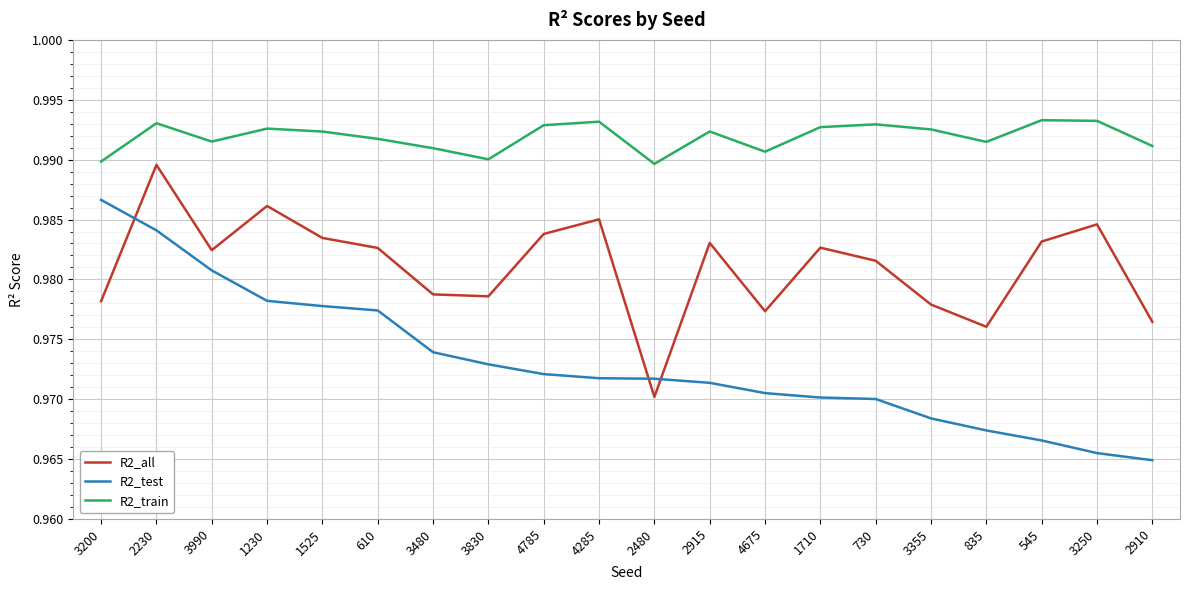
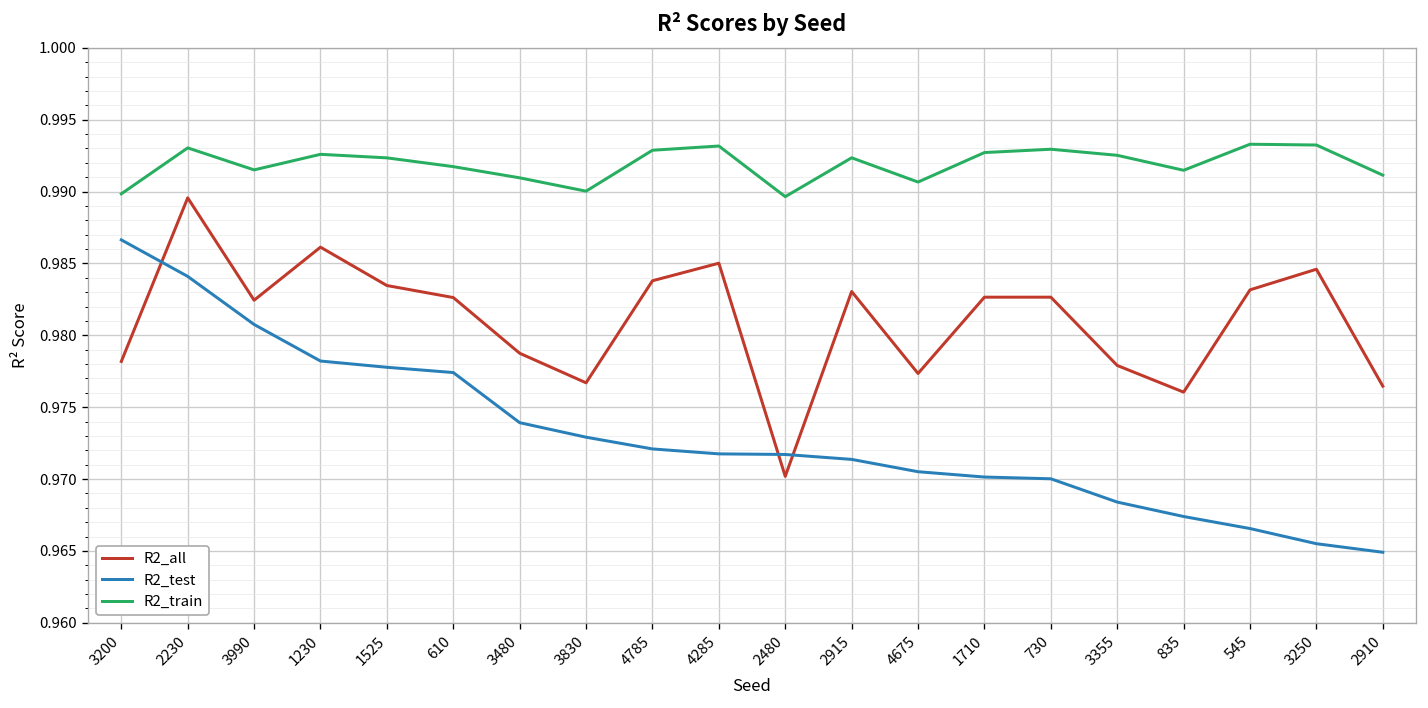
R2_all, 3830: 0.9786 -> 0.9767
R2_all, 730: 0.9816 -> 0.9827
